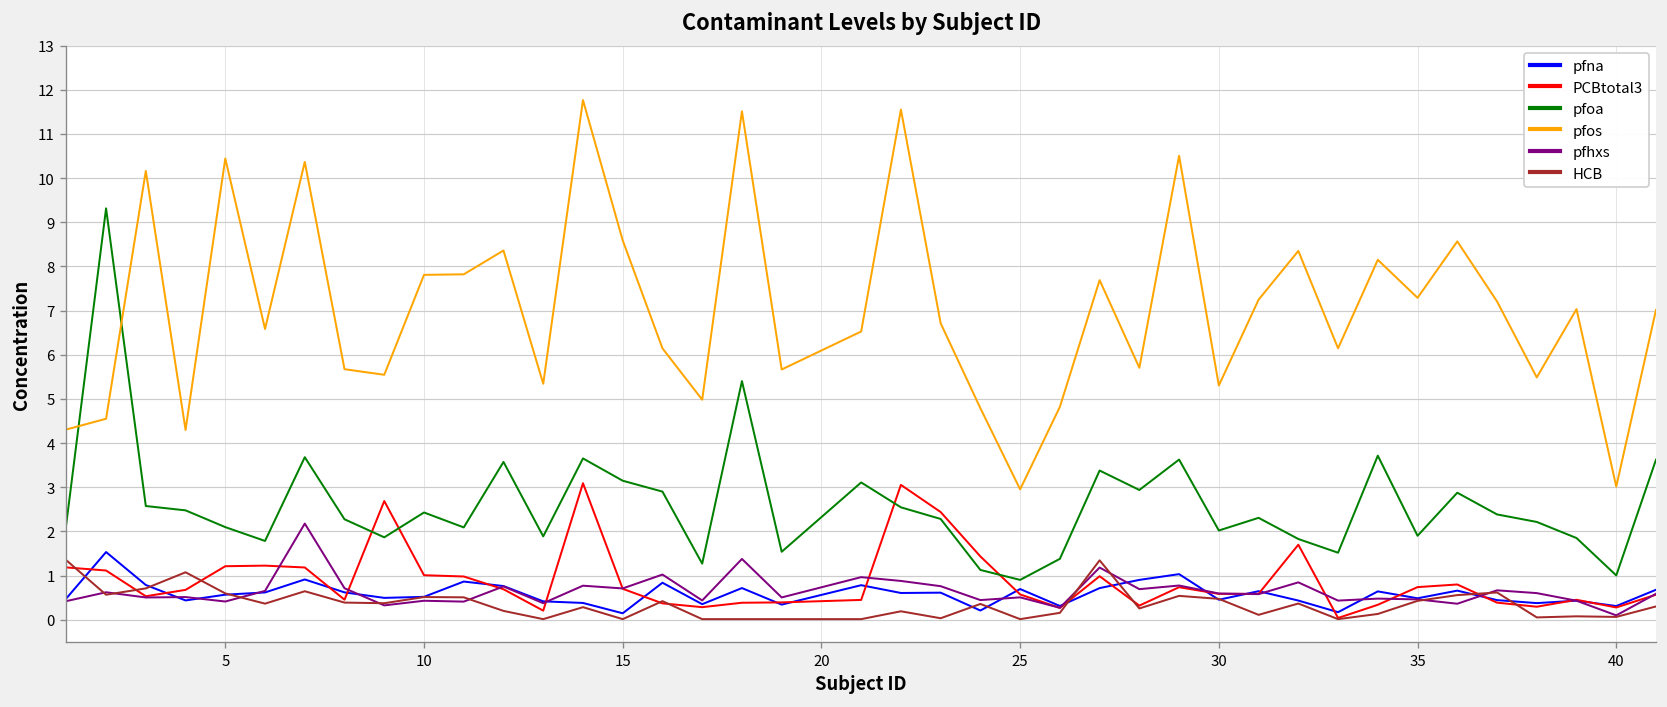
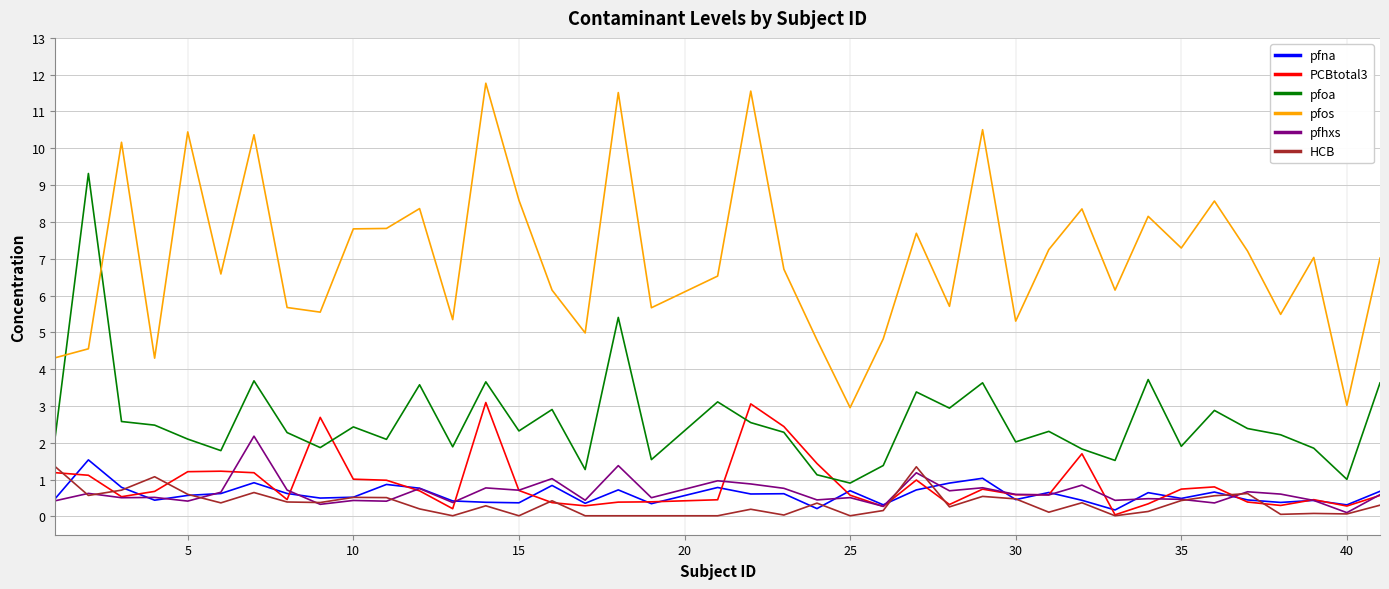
pfna, 15: 0.1 -> 0.4
pfoa, 15: 3.1 -> 2.3
